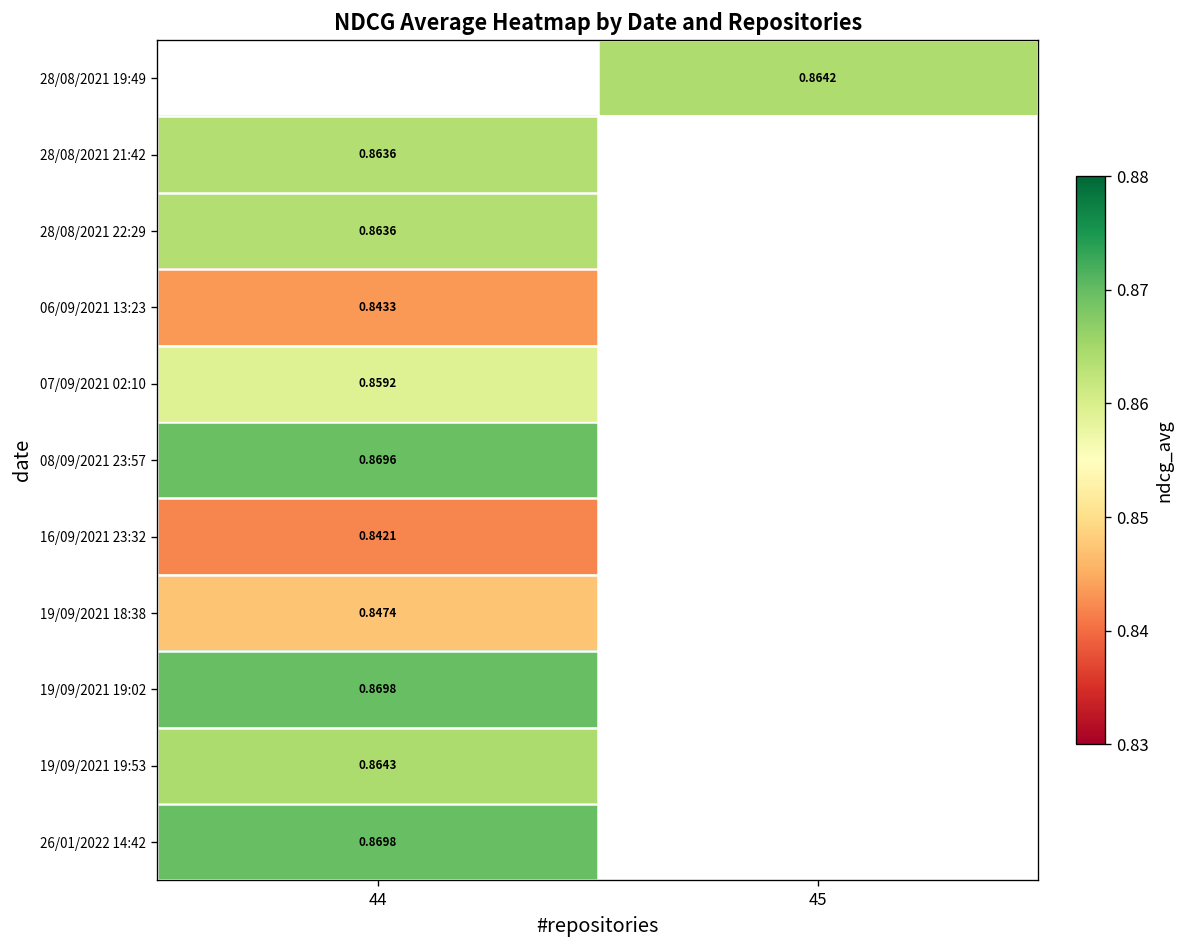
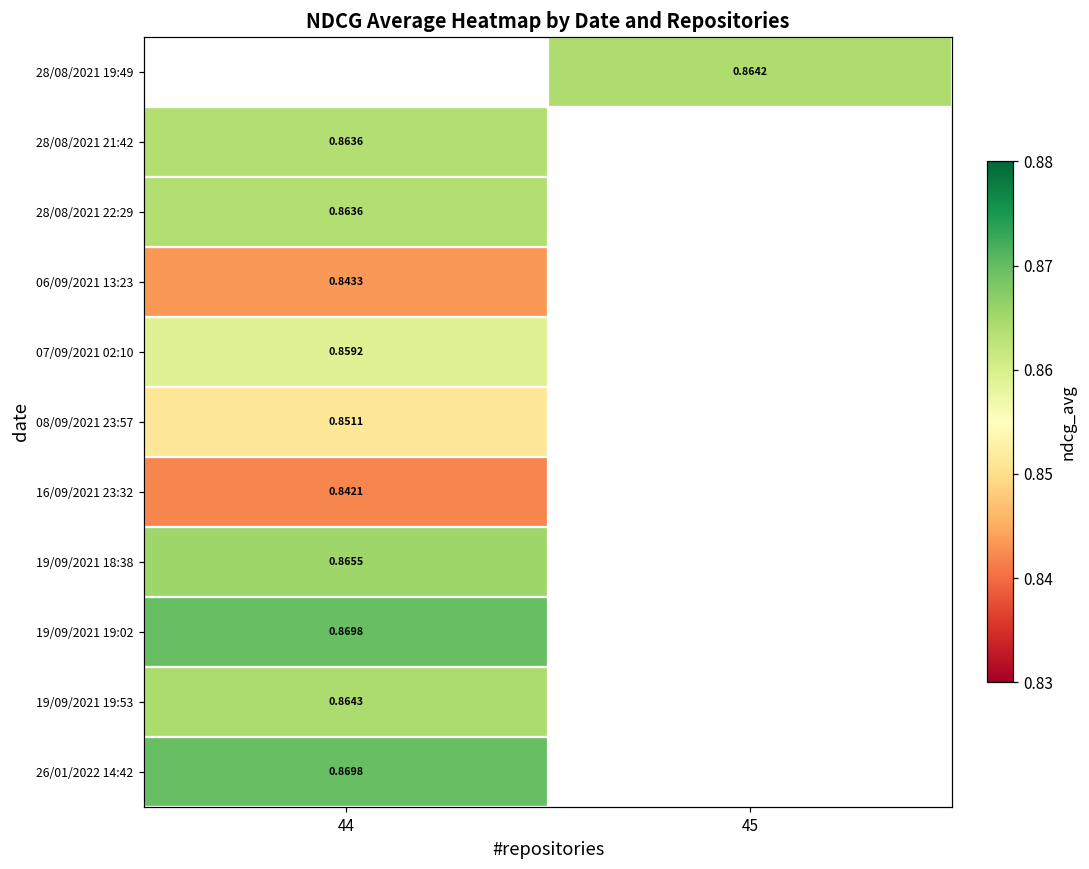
08/09/2021 23:57, 44: 0.8696 -> 0.8511
19/09/2021 18:38, 44: 0.8474 -> 0.8655
